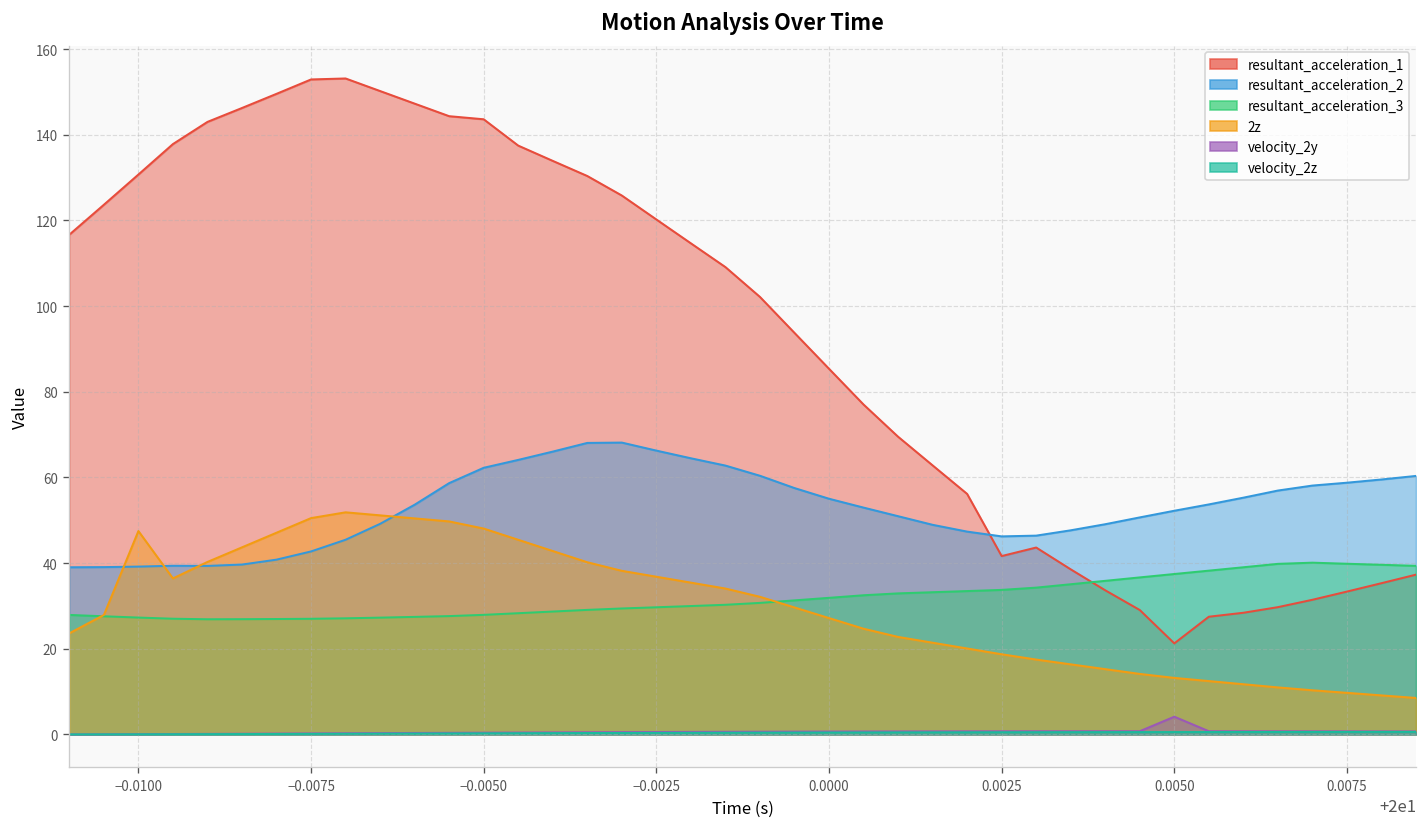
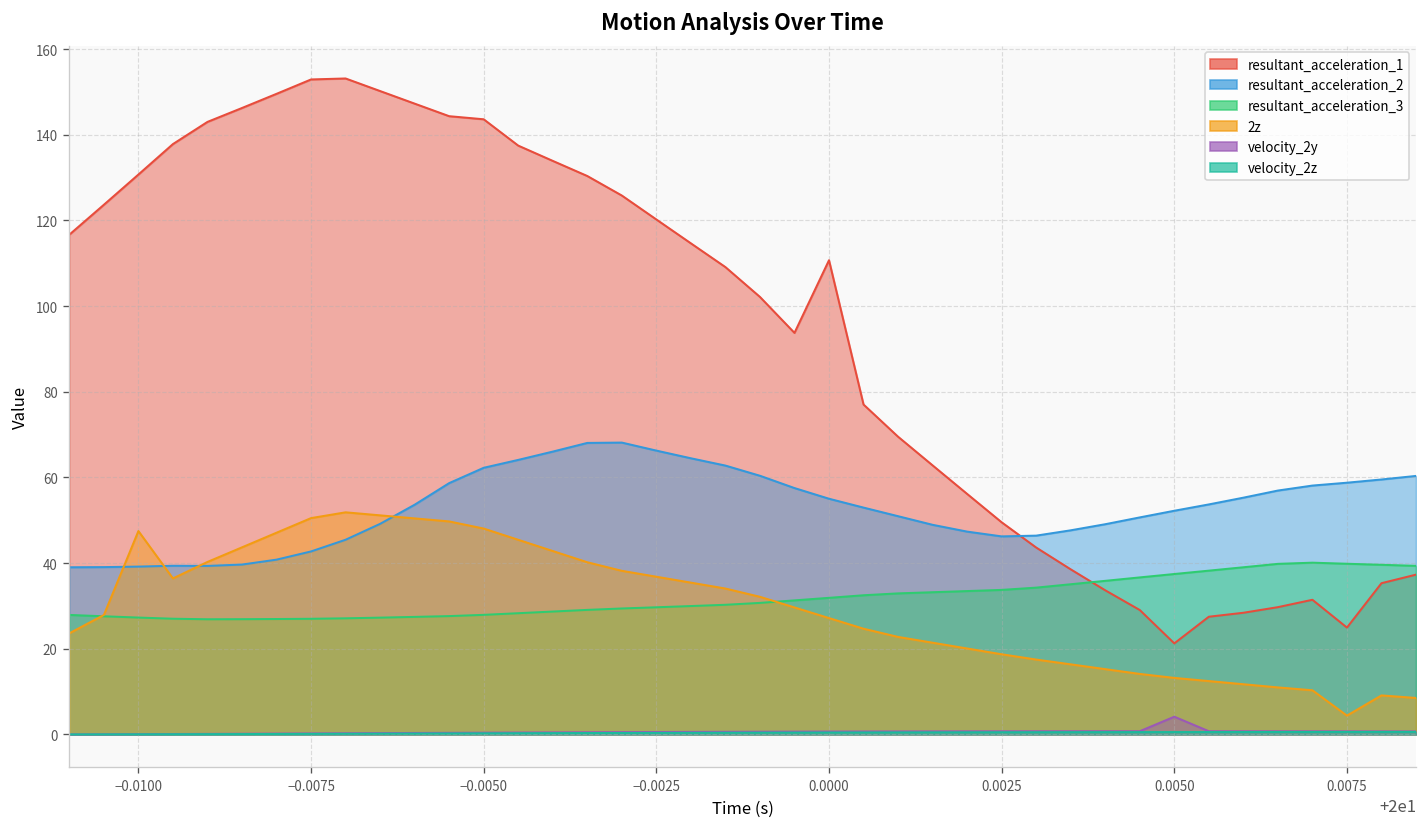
resultant_acceleration_1, 0.0000: 85 -> 111
resultant_acceleration_1, 0.0025: 42 -> 50
resultant_acceleration_1, 0.0075: 33 -> 25
2z, 0.0075: 10 -> 4
